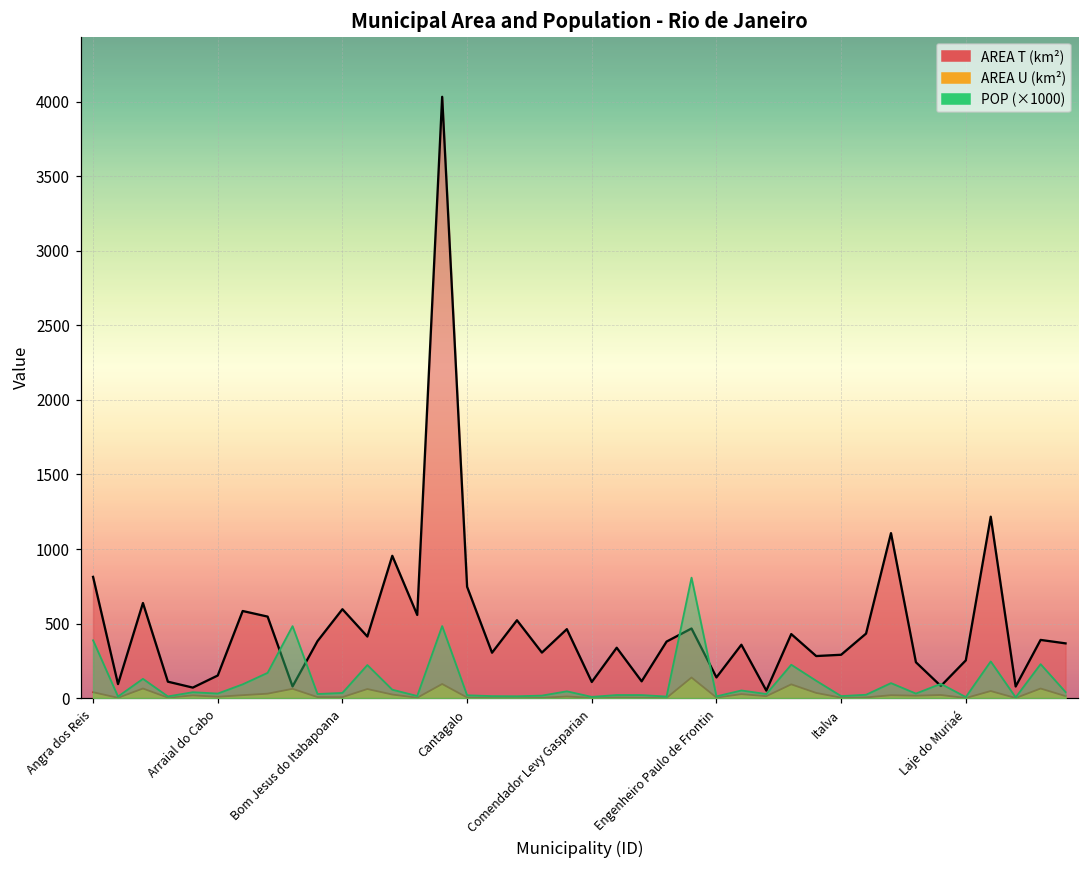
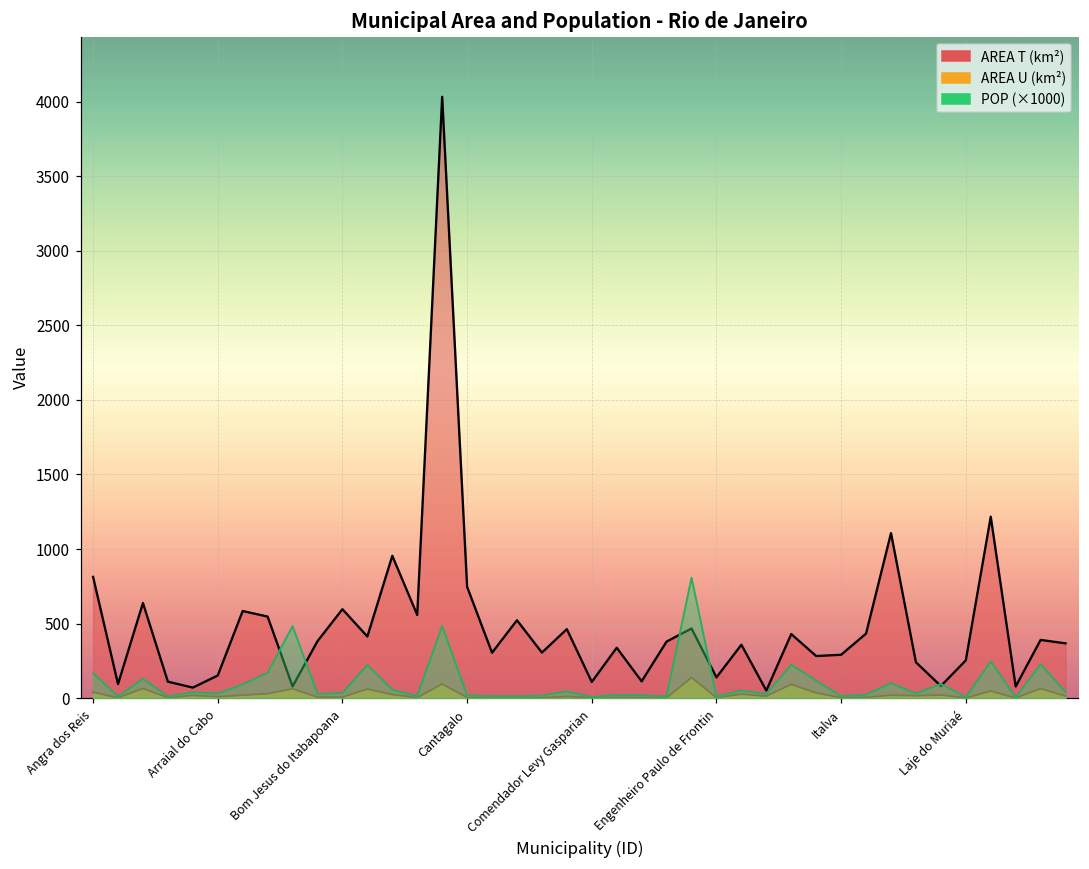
POP (×1000), Angra dos Reis: 390 -> 170
